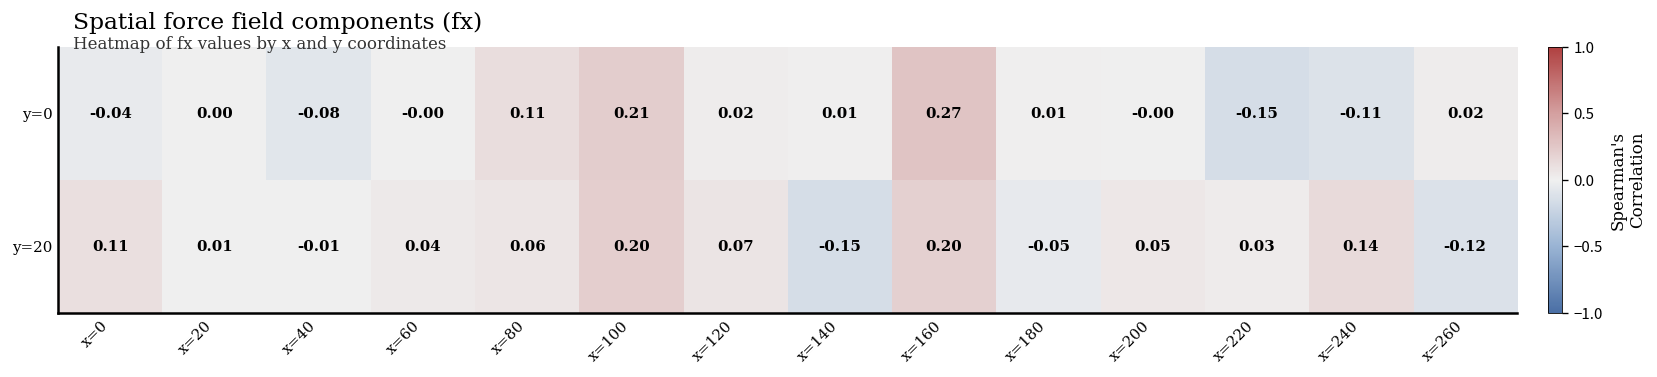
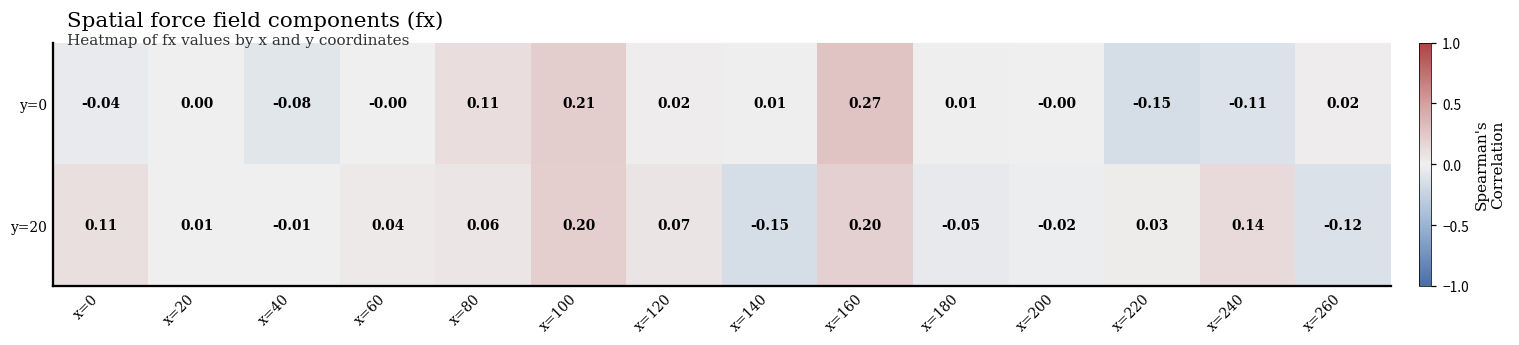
y=20, x=200: 0.05 -> -0.02
